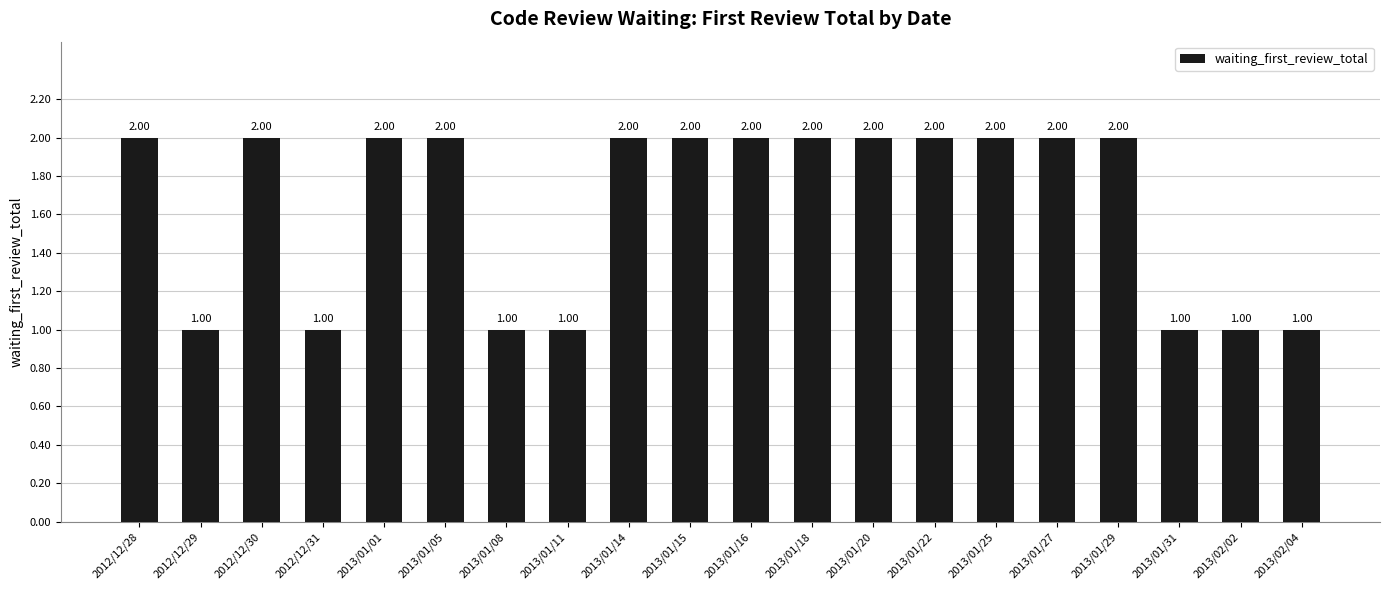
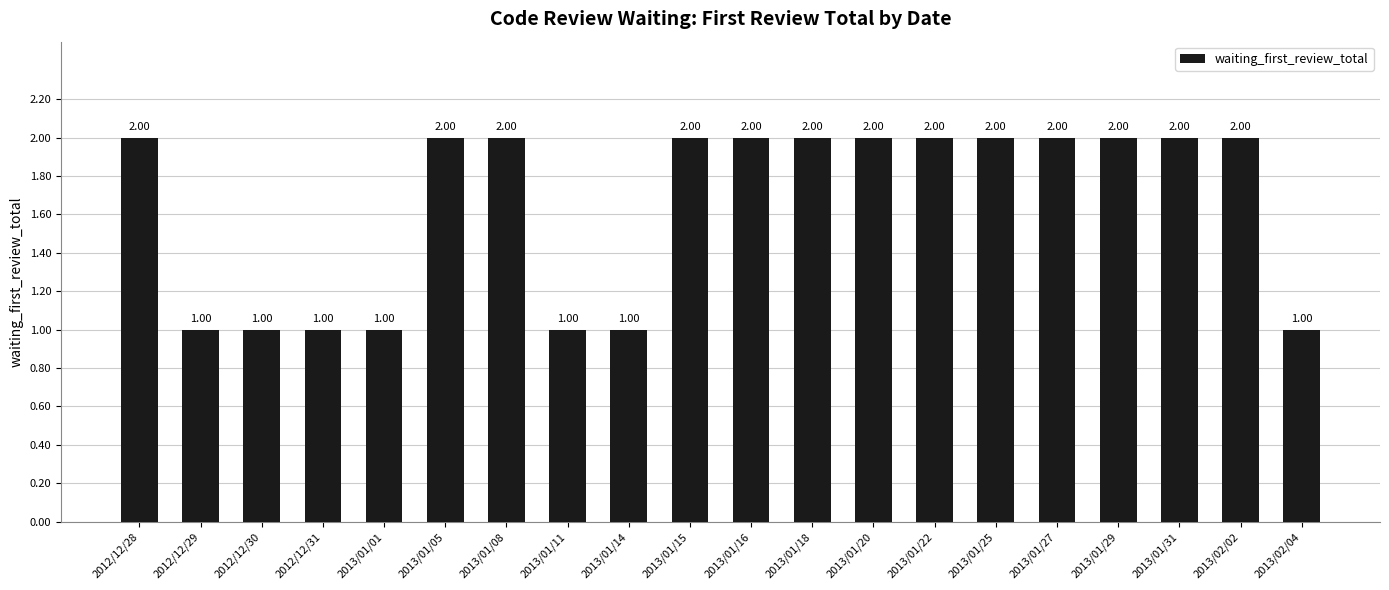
2012/12/30: 2.00 -> 1.00
2013/01/01: 2.00 -> 1.00
2013/01/08: 1.00 -> 2.00
2013/01/14: 2.00 -> 1.00
2013/01/31: 1.00 -> 2.00
2013/02/02: 1.00 -> 2.00
